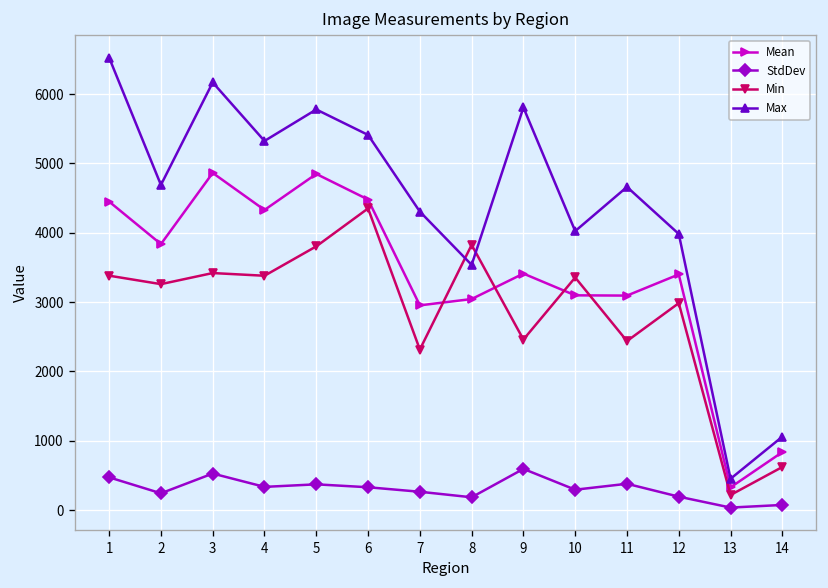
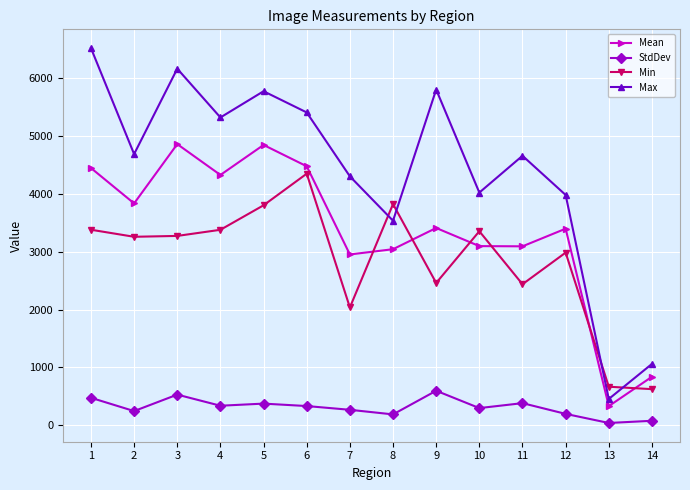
Min, 3: 3400 -> 3300
Min, 7: 2300 -> 2000
Min, 13: 200 -> 700
